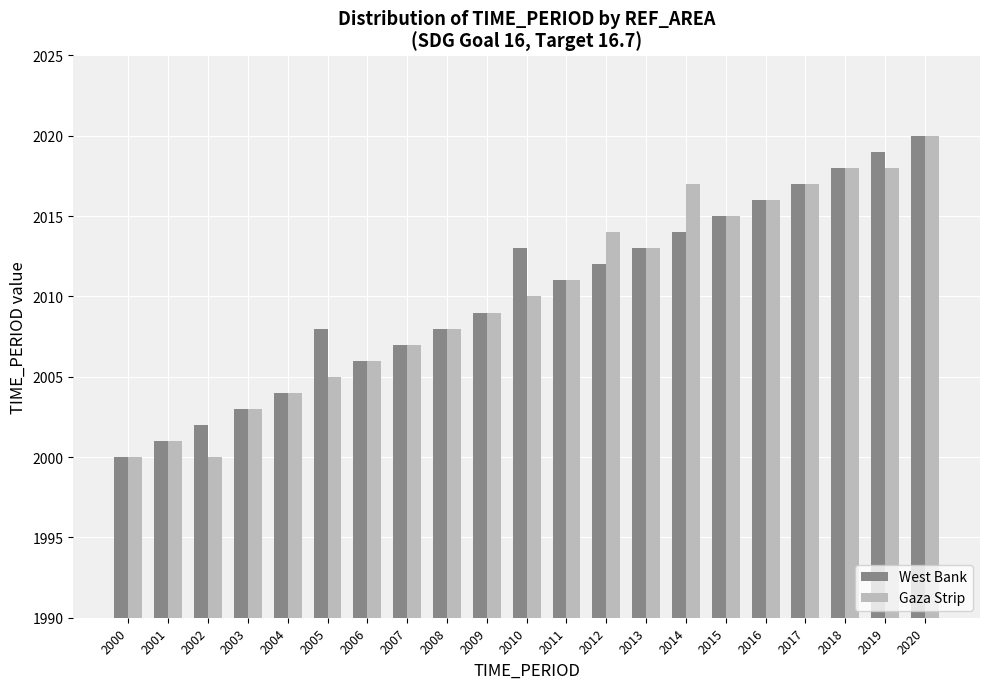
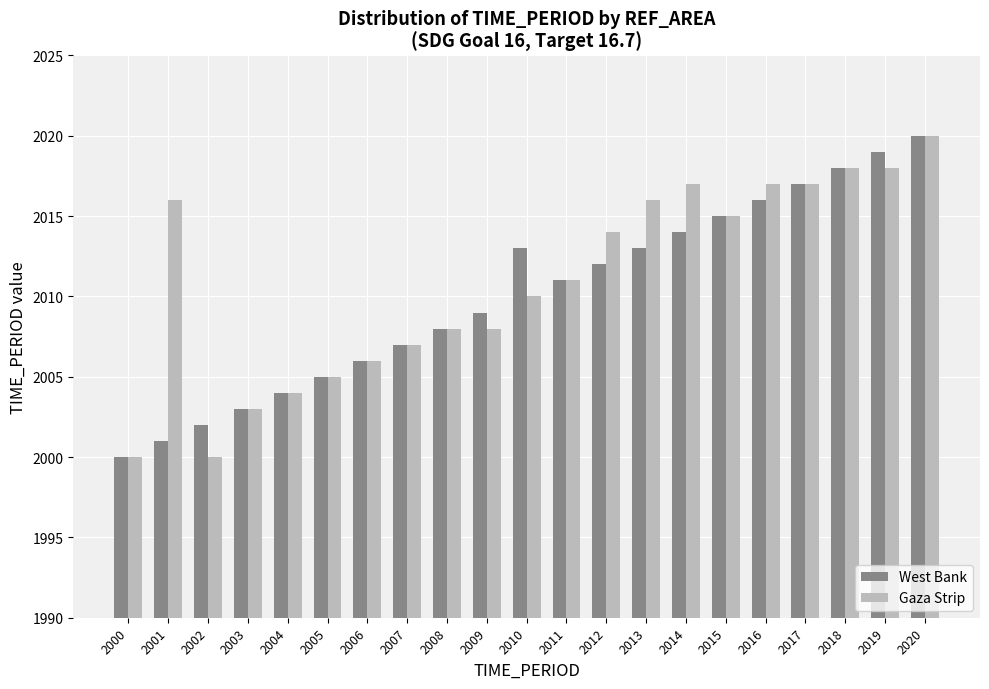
Gaza Strip, 2001: 2001 -> 2016
West Bank, 2005: 2008 -> 2005
Gaza Strip, 2009: 2009 -> 2008
Gaza Strip, 2013: 2013 -> 2016
Gaza Strip, 2016: 2016 -> 2017
